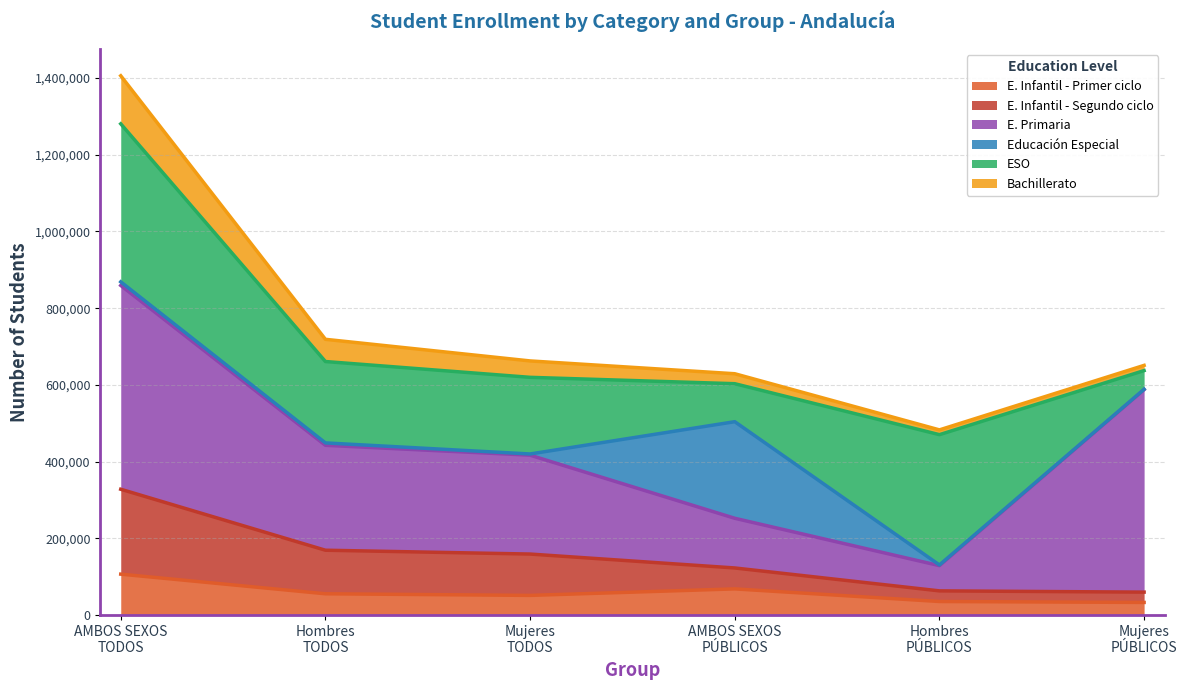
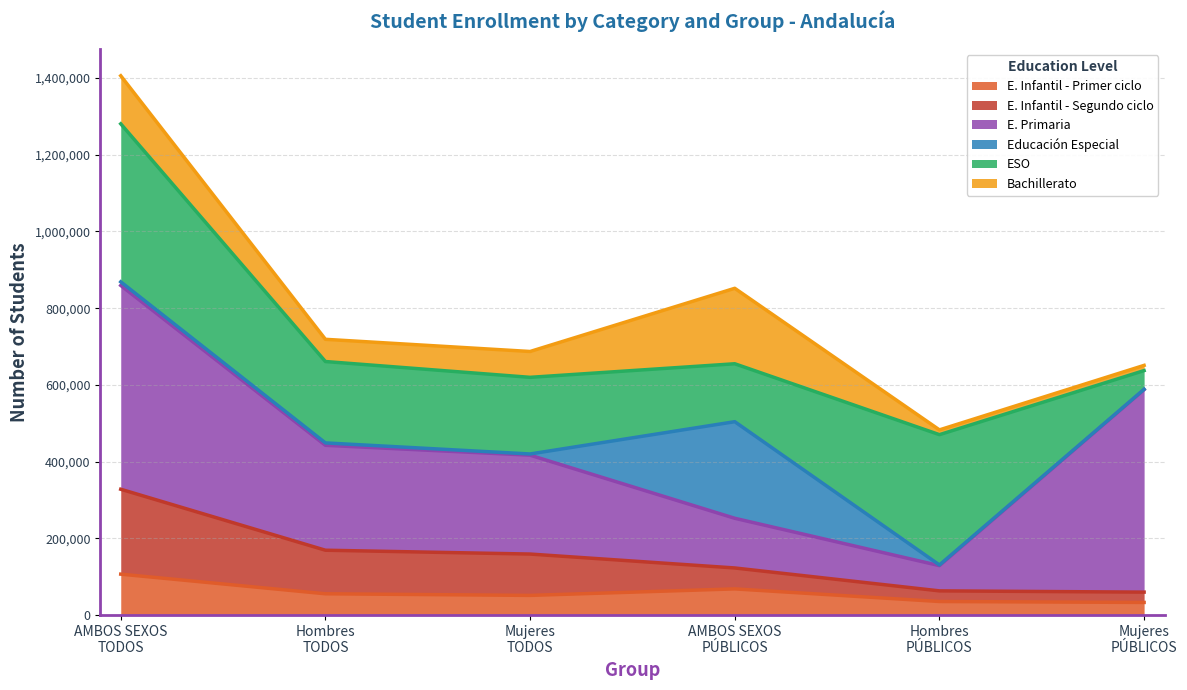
Bachillerato, Mujeres TODOS: 40,000 -> 70,000
ESO, AMBOS SEXOS PÚBLICOS: 100,000 -> 150,000
Bachillerato, AMBOS SEXOS PÚBLICOS: 30,000 -> 200,000
